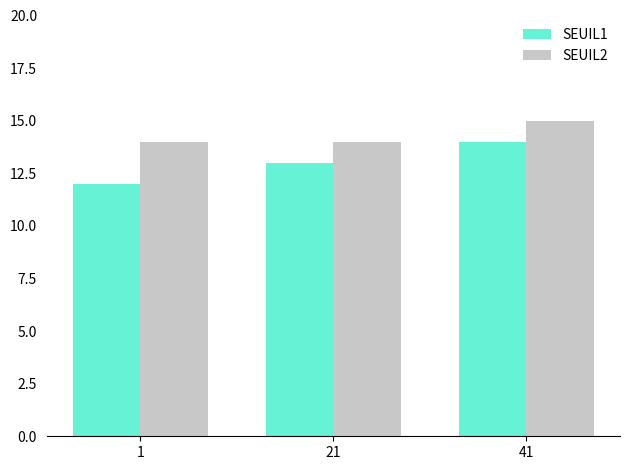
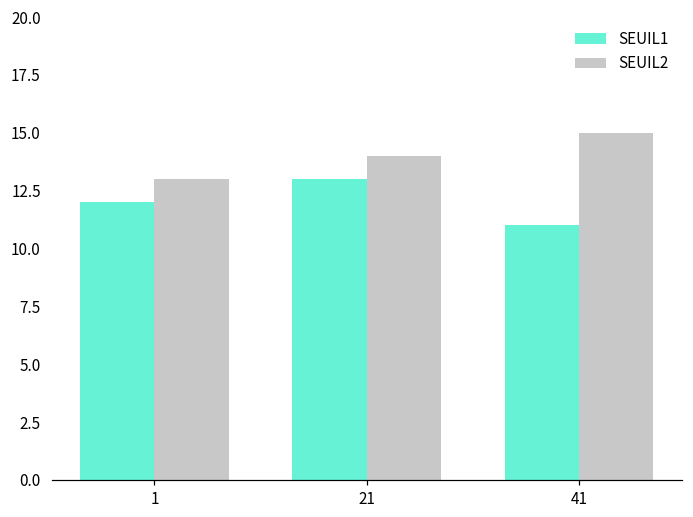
SEUIL2, 1: 14 -> 13
SEUIL1, 41: 14 -> 11
